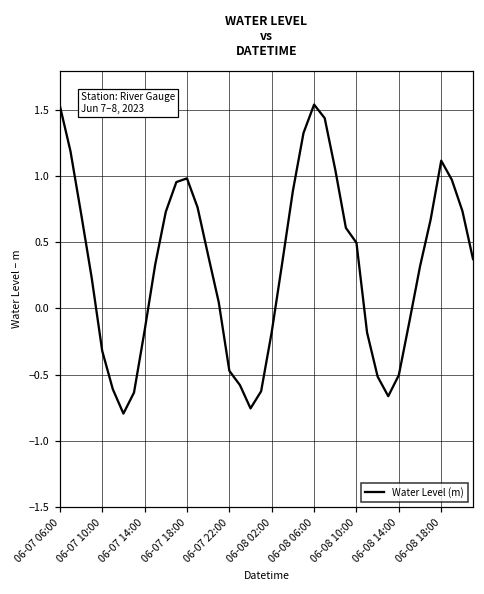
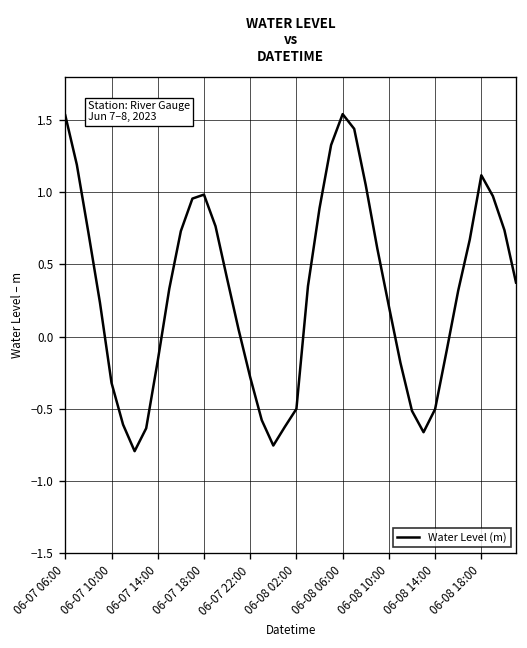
06-07 22:00: -0.47 -> -0.28
06-08 02:00: -0.18 -> -0.50
06-08 10:00: 0.50 -> 0.21
